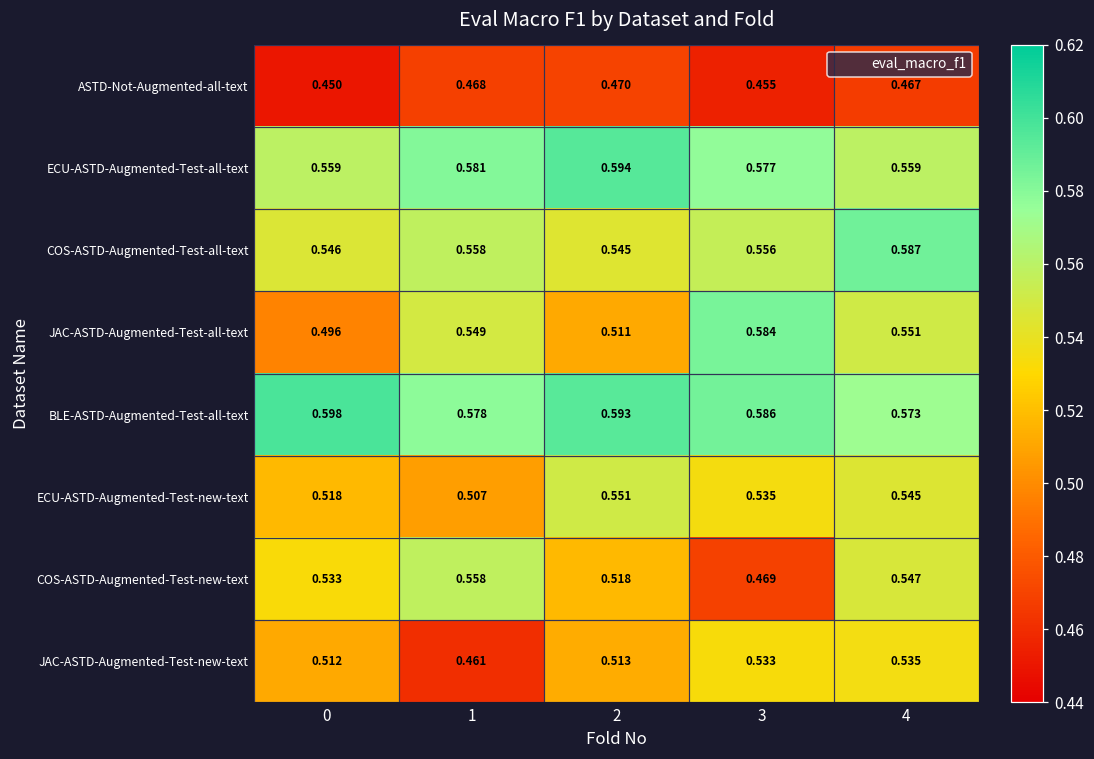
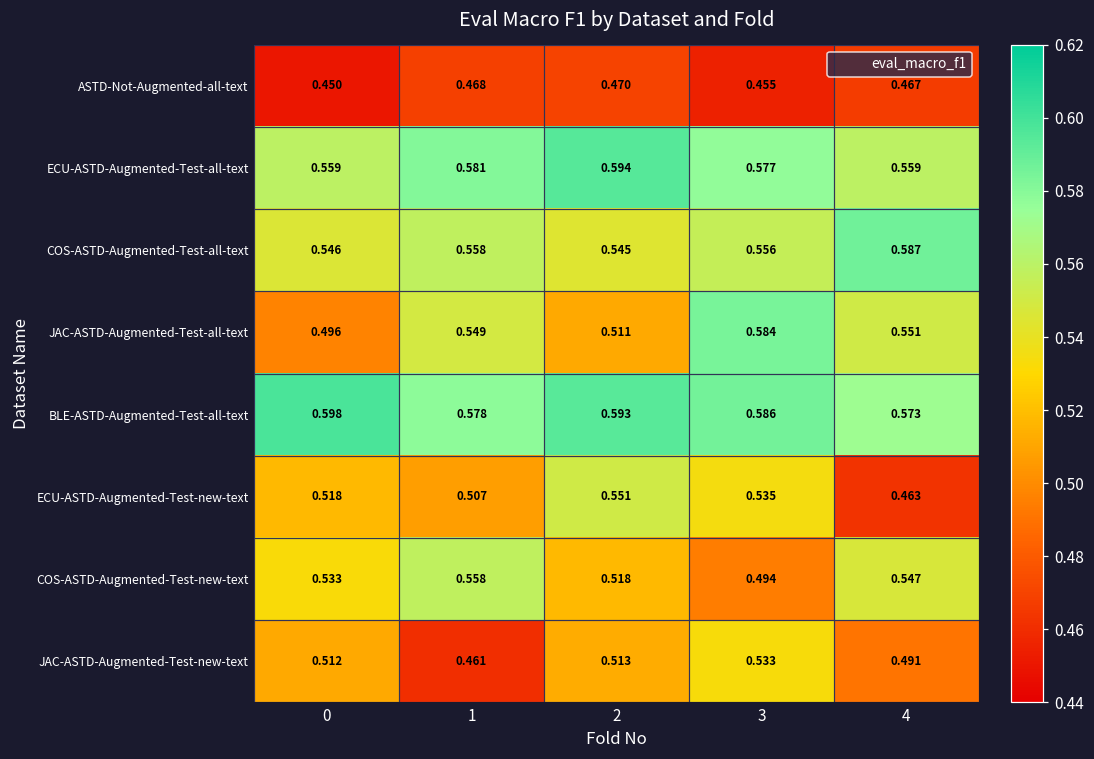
ECU-ASTD-Augmented-Test-new-text, 4: 0.545 -> 0.463
COS-ASTD-Augmented-Test-new-text, 3: 0.469 -> 0.494
JAC-ASTD-Augmented-Test-new-text, 4: 0.535 -> 0.491
